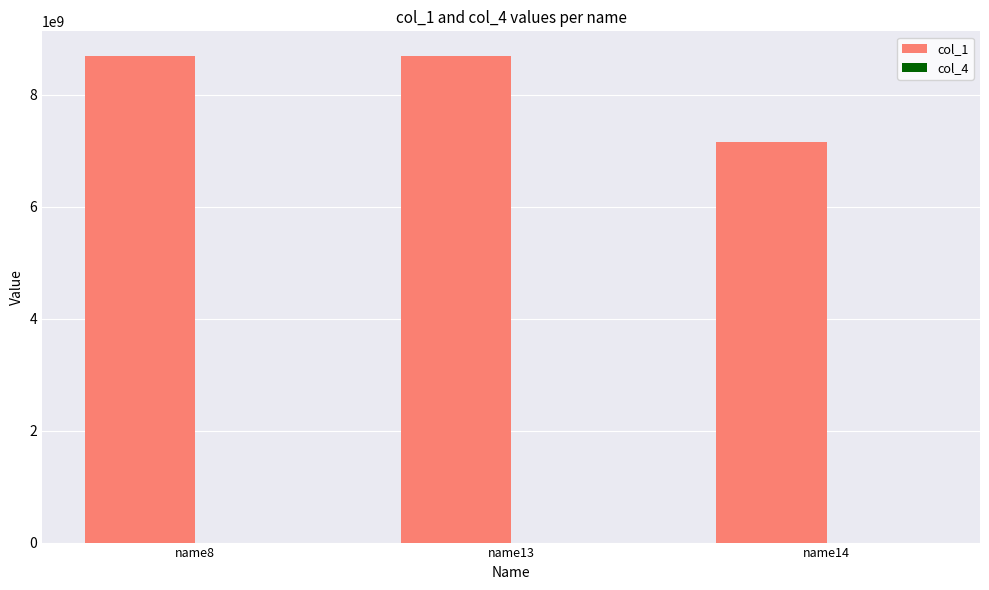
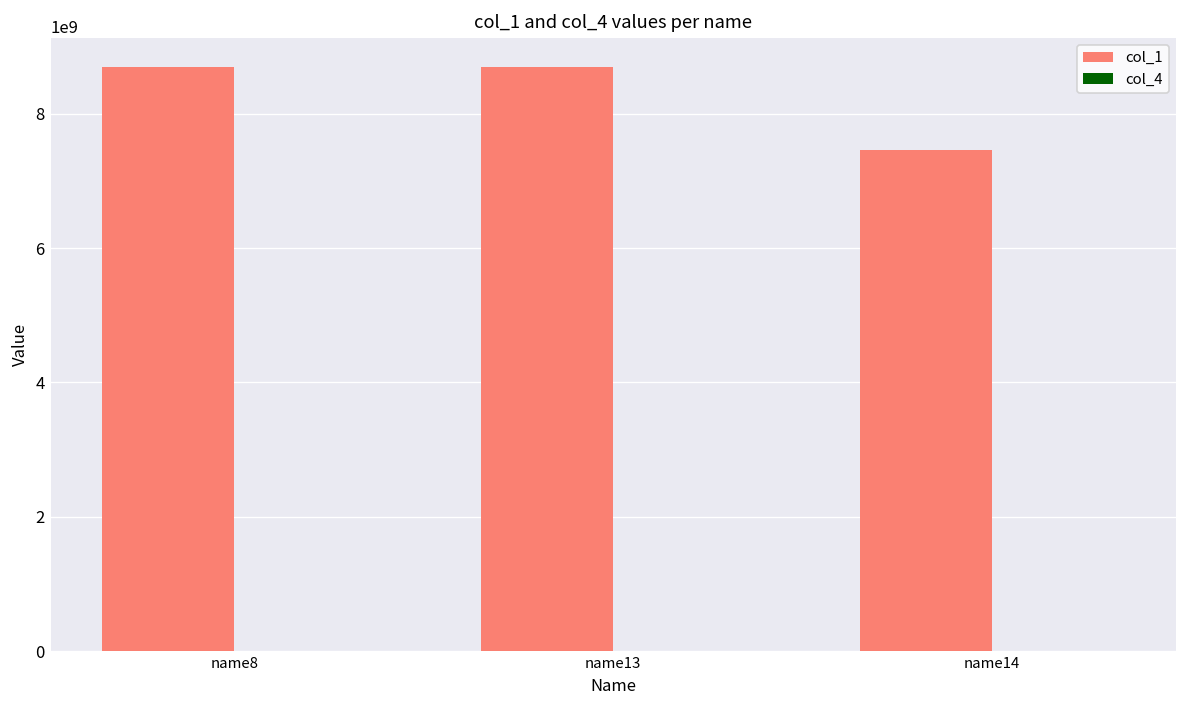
col_1, name14: 7200000000 -> 7500000000
